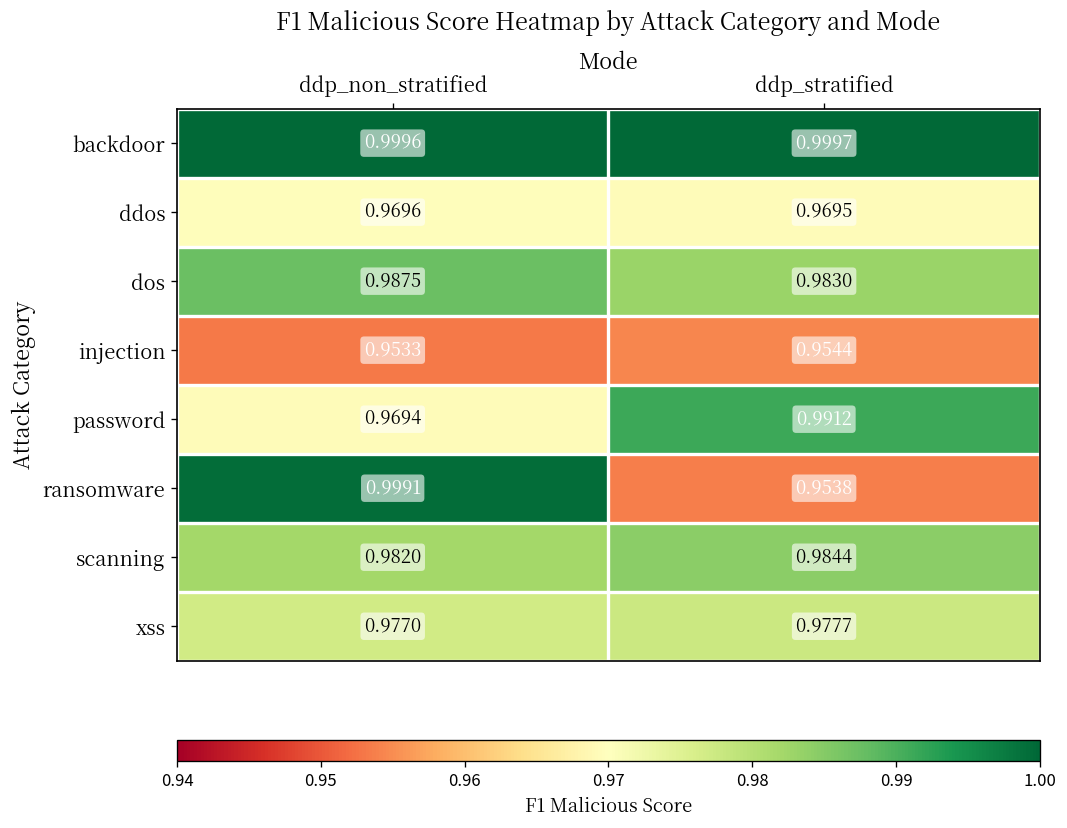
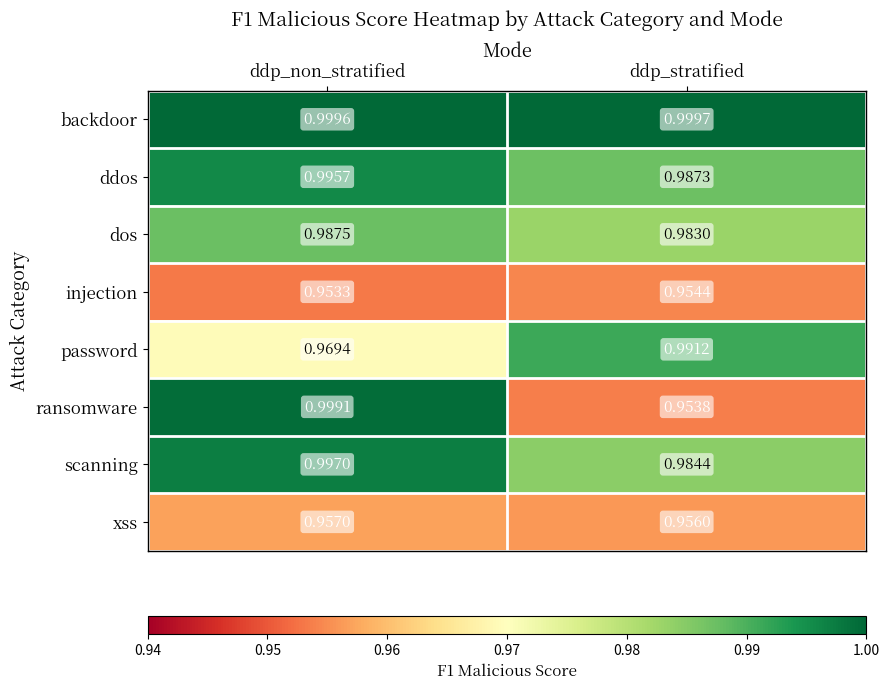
ddos, ddp_non_stratified: 0.9696 -> 0.9957
ddos, ddp_stratified: 0.9695 -> 0.9873
scanning, ddp_non_stratified: 0.9820 -> 0.9970
xss, ddp_non_stratified: 0.9770 -> 0.9570
xss, ddp_stratified: 0.9777 -> 0.9560
